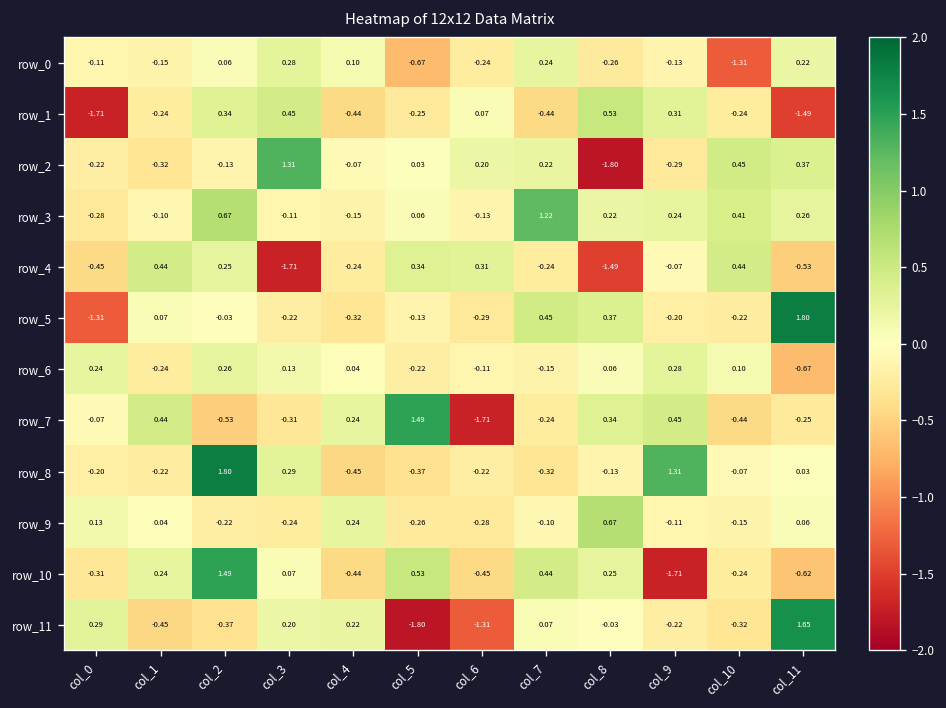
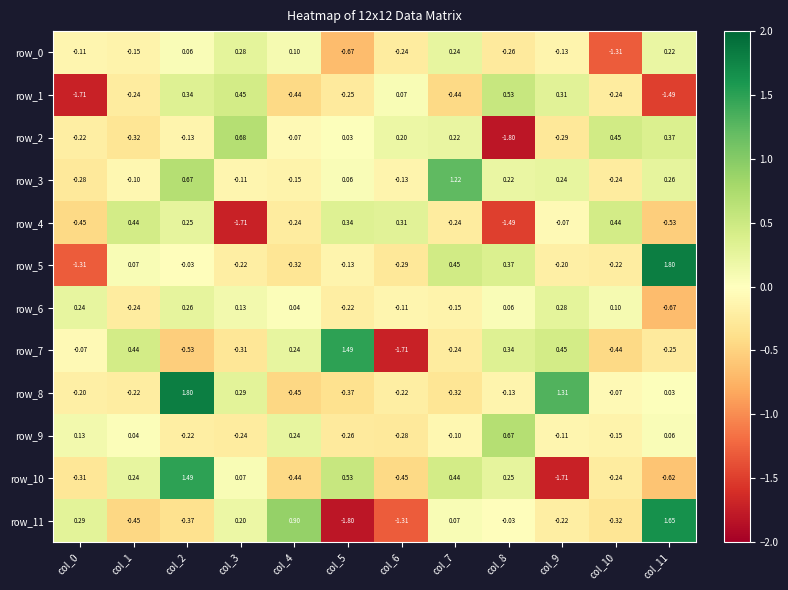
row_2, col_3: 1.31 -> 0.68
row_3, col_10: 0.41 -> -0.24
row_11, col_4: 0.22 -> 0.90
